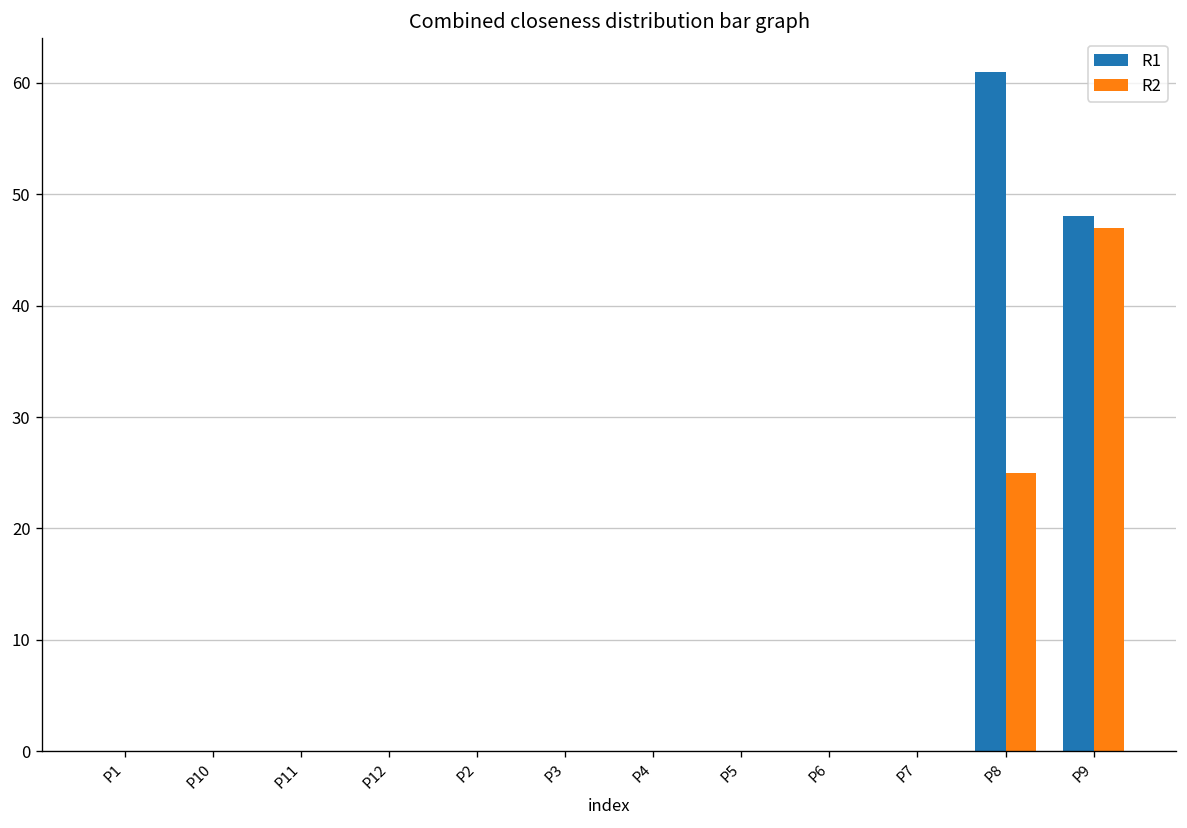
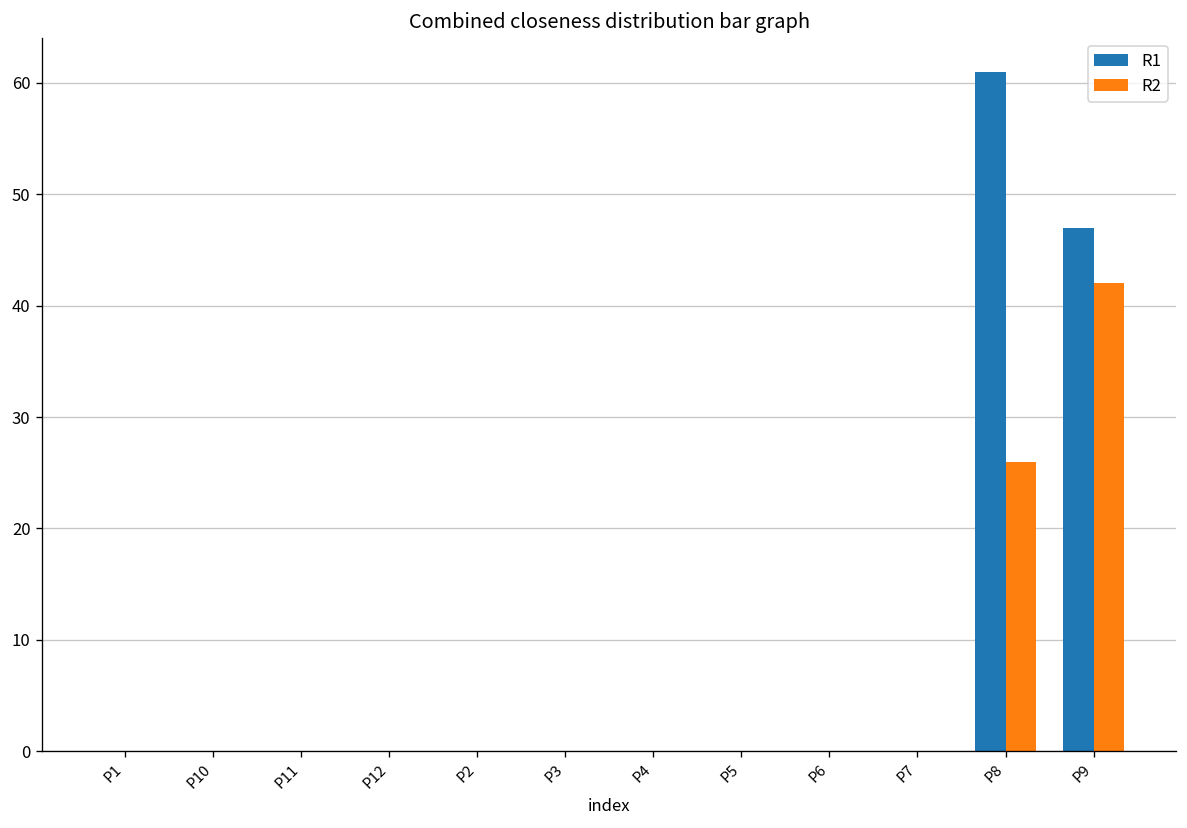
R2, P8: 25 -> 26
R1, P9: 48 -> 47
R2, P9: 47 -> 42
